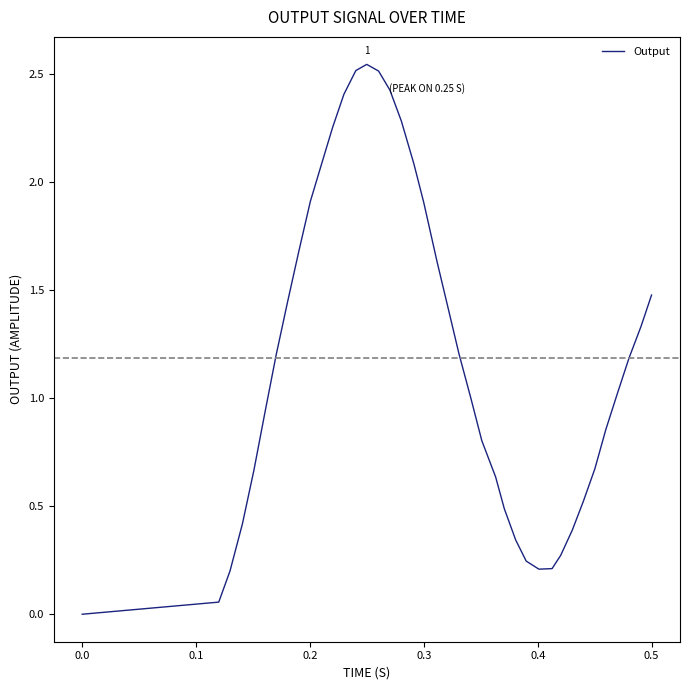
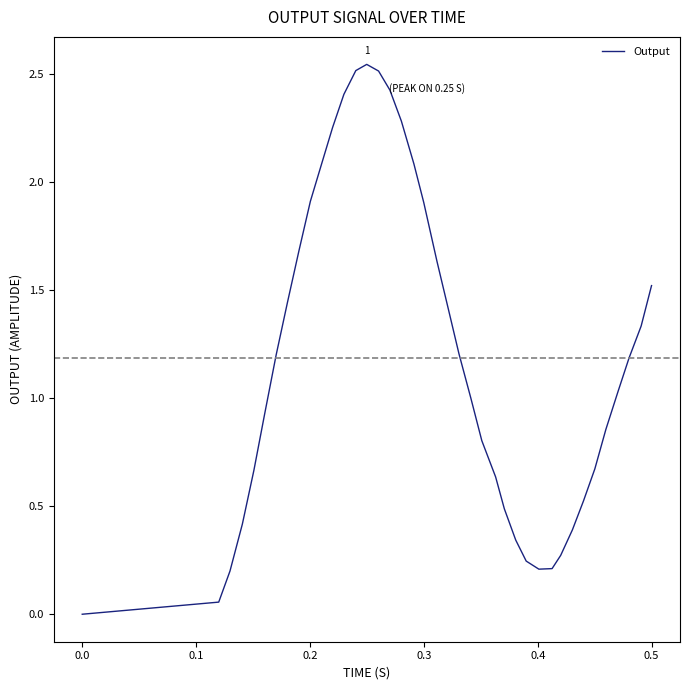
0.5: 1.48 -> 1.52
